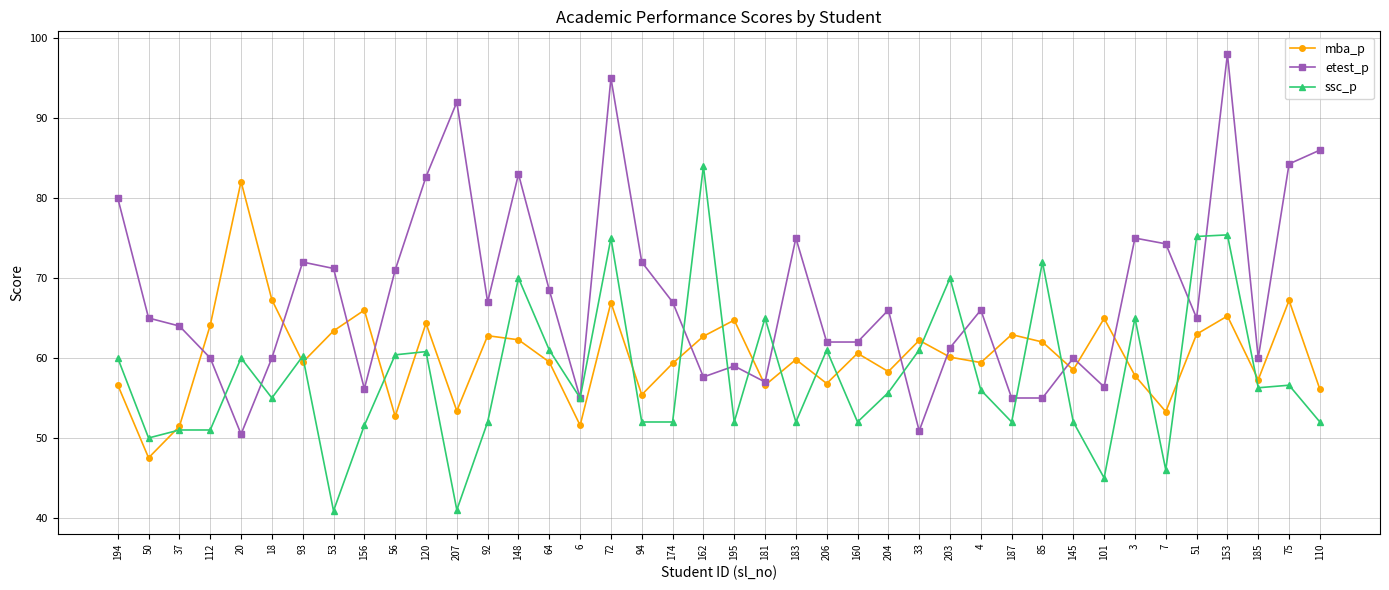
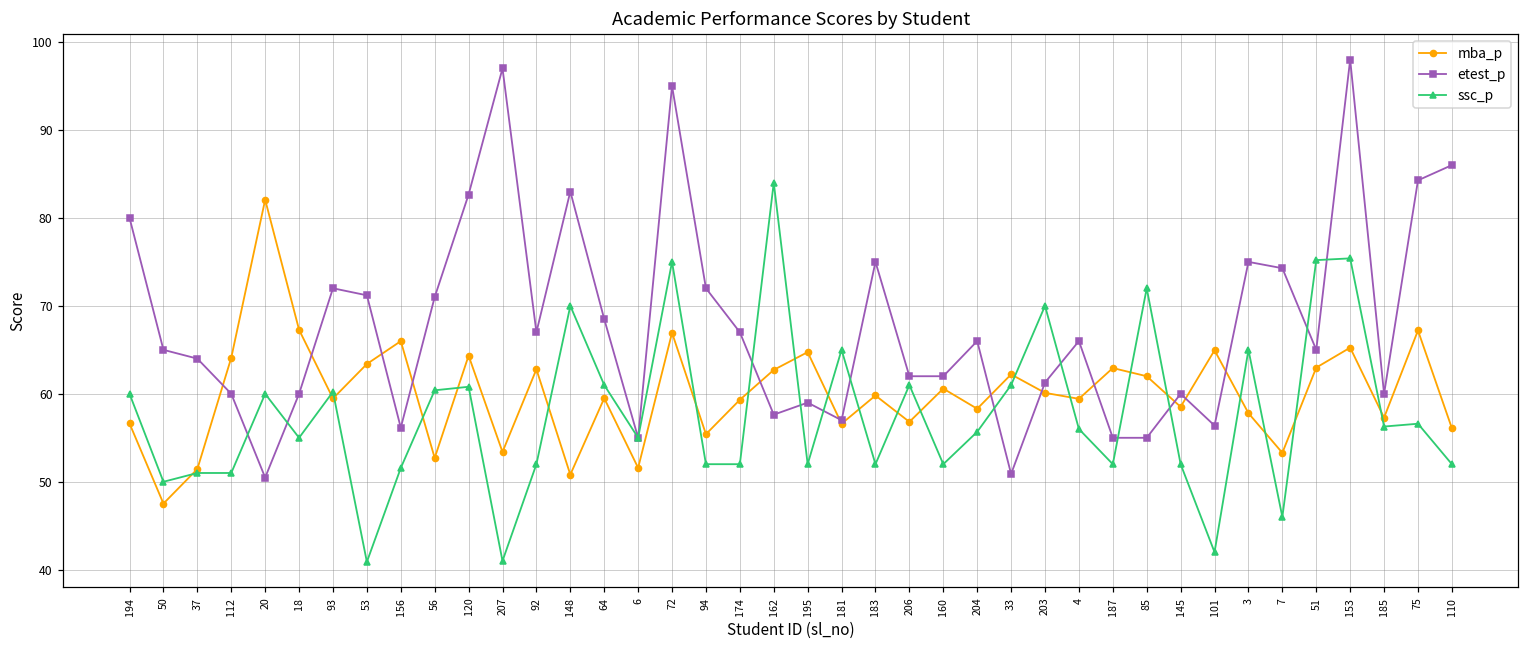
etest_p, 207: 92 -> 97
mba_p, 148: 62 -> 51
ssc_p, 101: 45 -> 42
